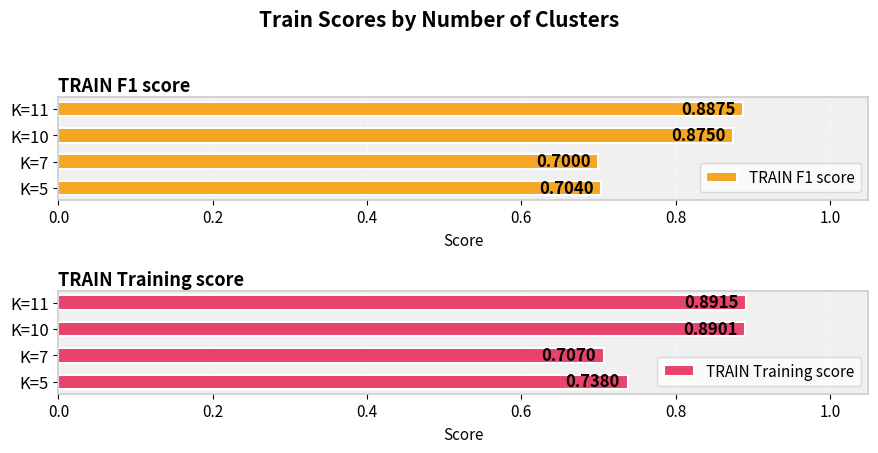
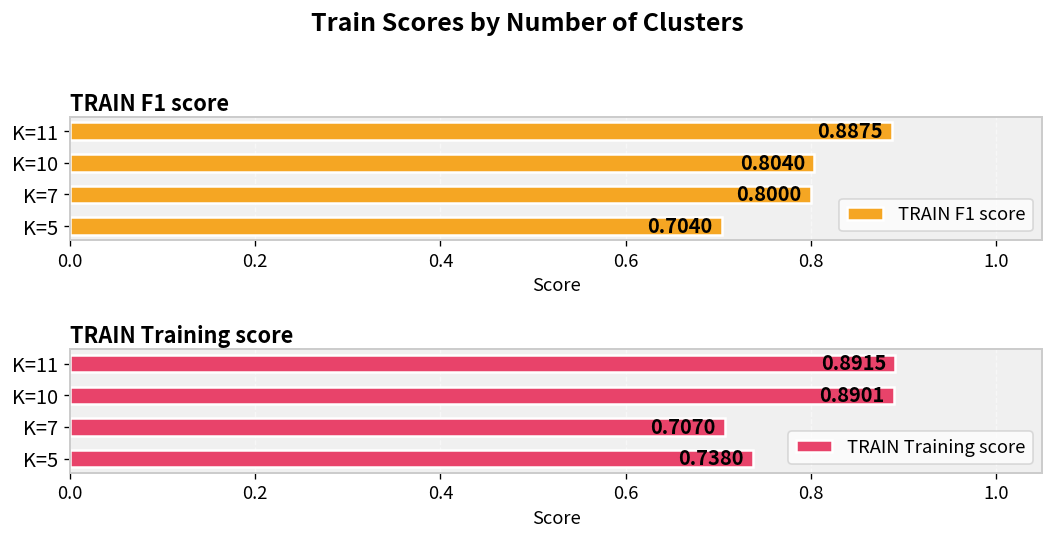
TRAIN F1 score, K=10: 0.8750 -> 0.8040
TRAIN F1 score, K=7: 0.7000 -> 0.8000
